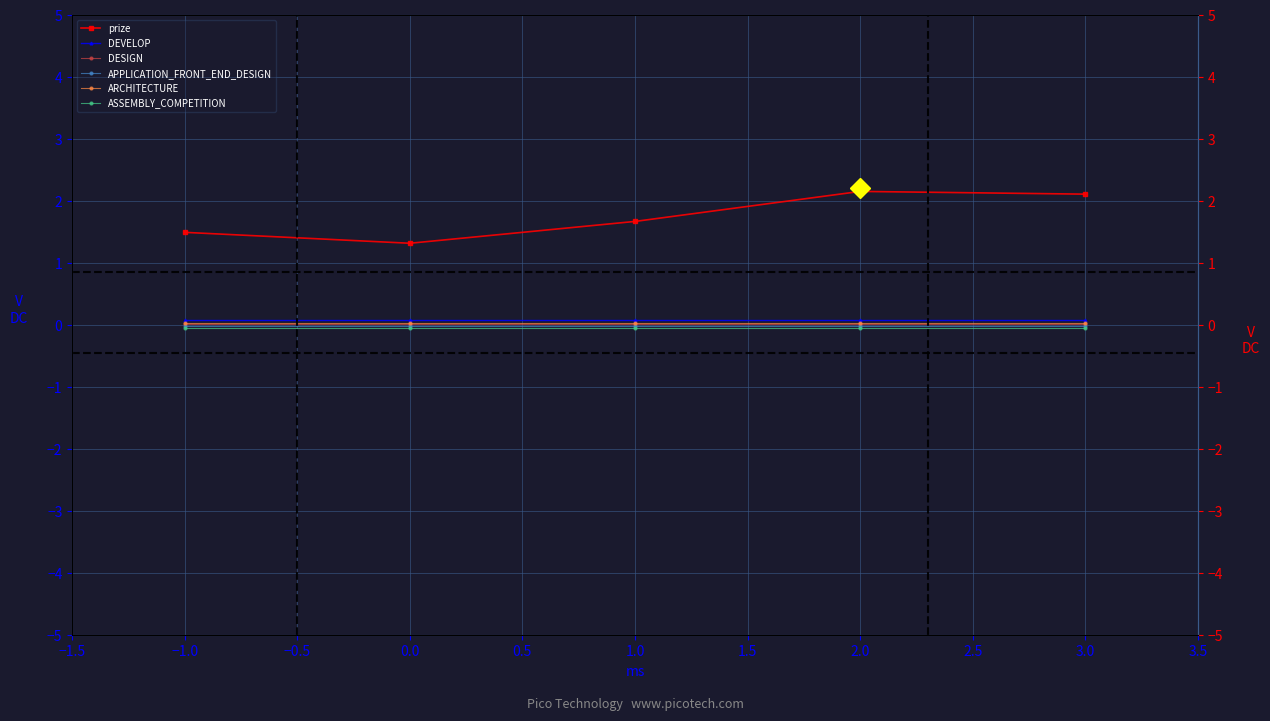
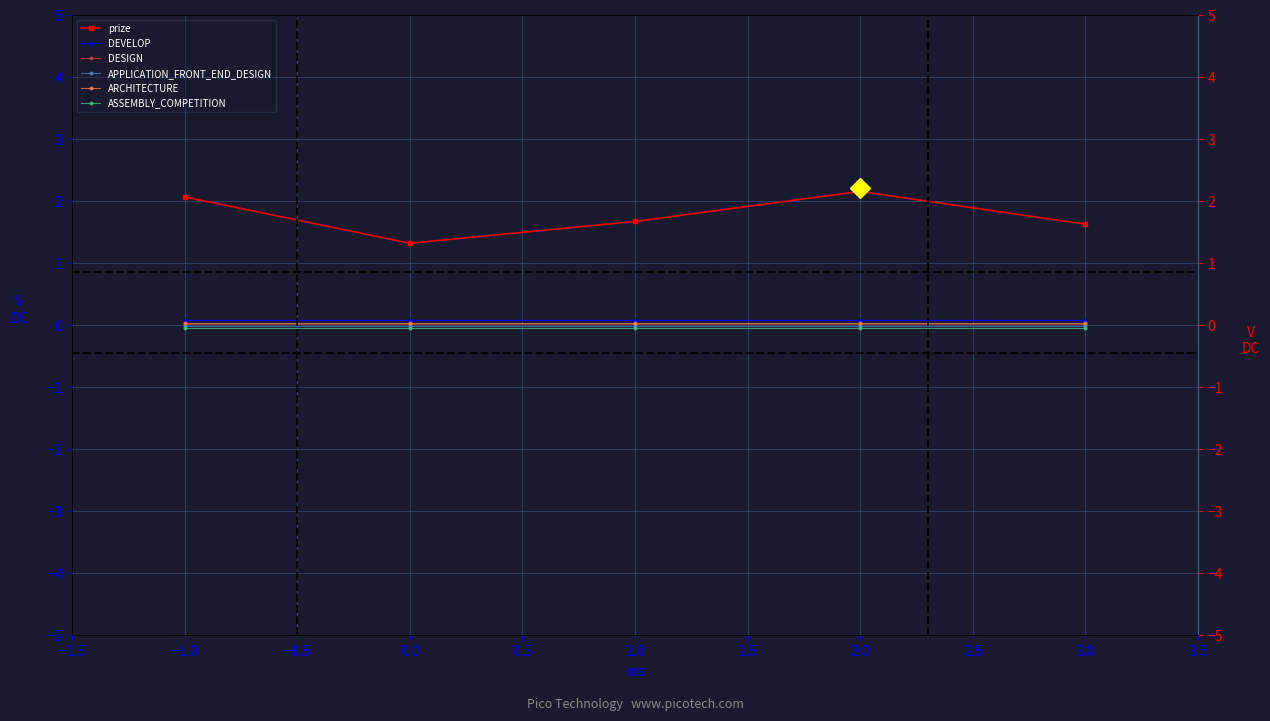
prize, −1.0: 1.5 -> 2.1
prize, 3.0: 2.1 -> 1.6
